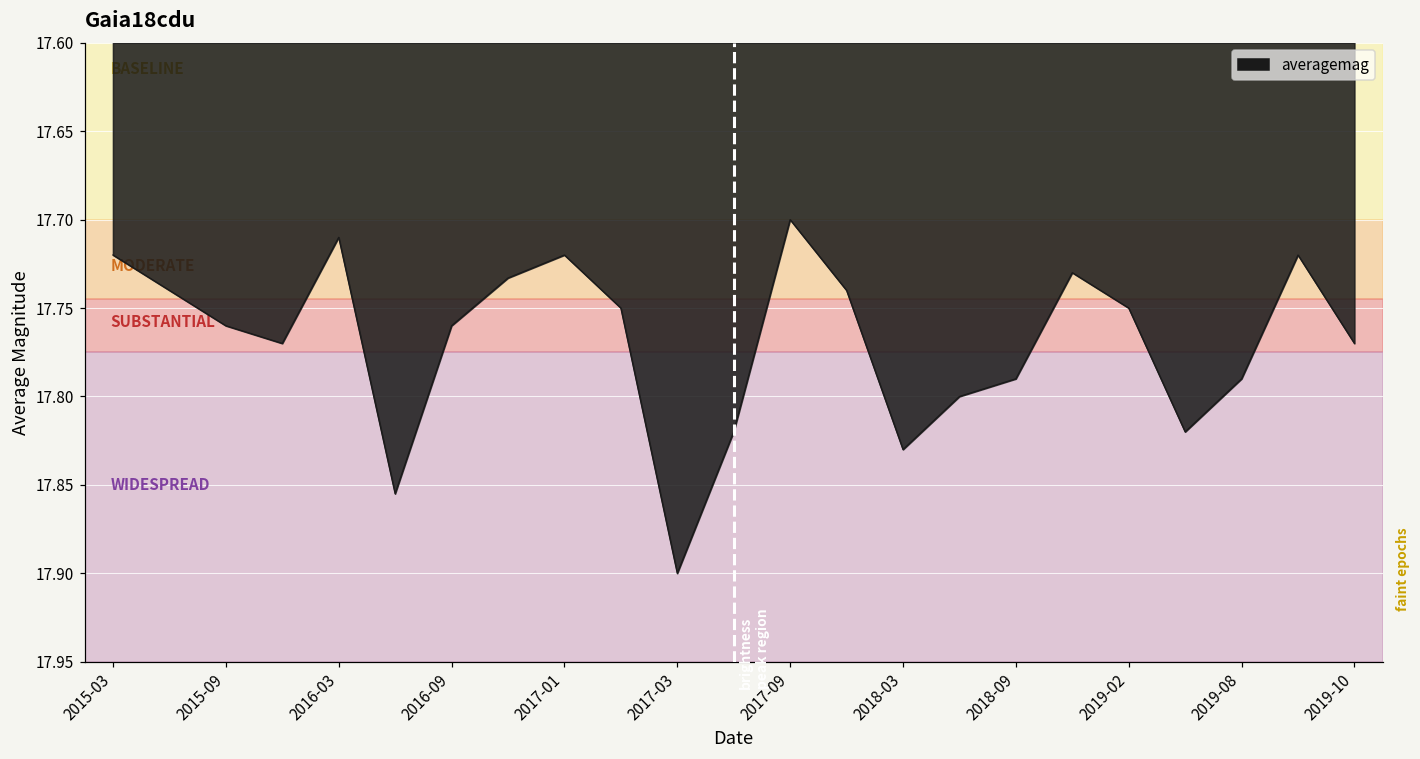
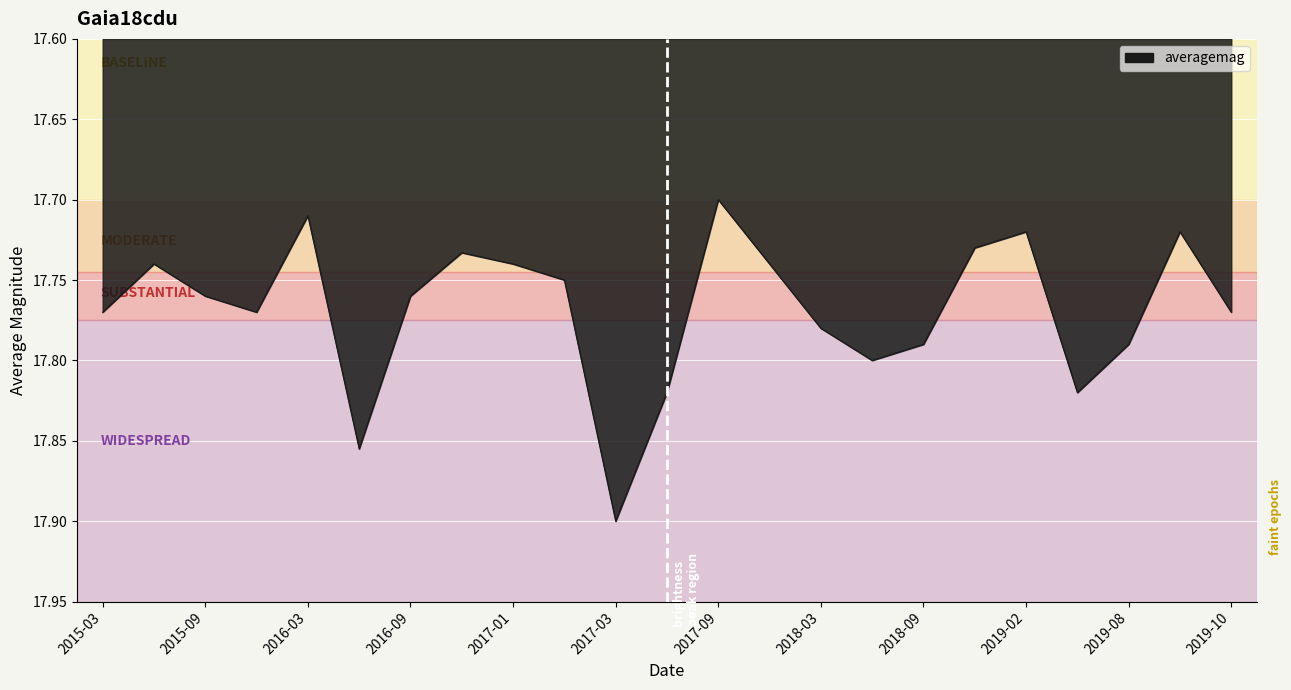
2015-03: 17.72 -> 17.77
2017-01: 17.72 -> 17.74
2018-03: 17.83 -> 17.78
2019-02: 17.75 -> 17.72
